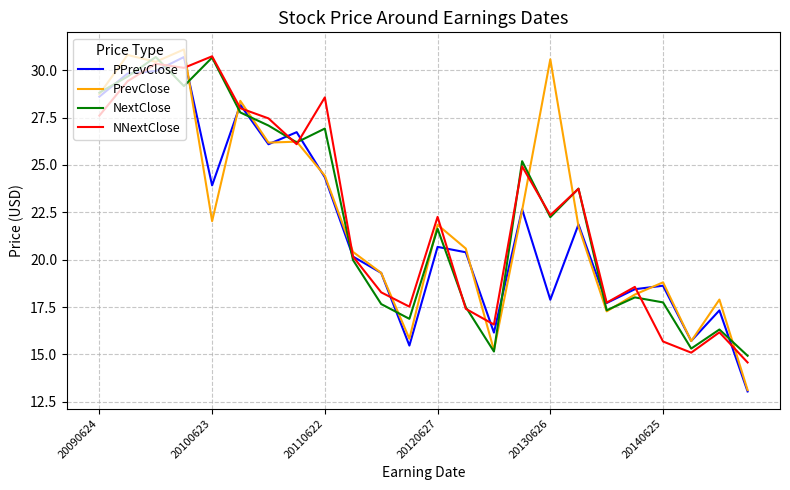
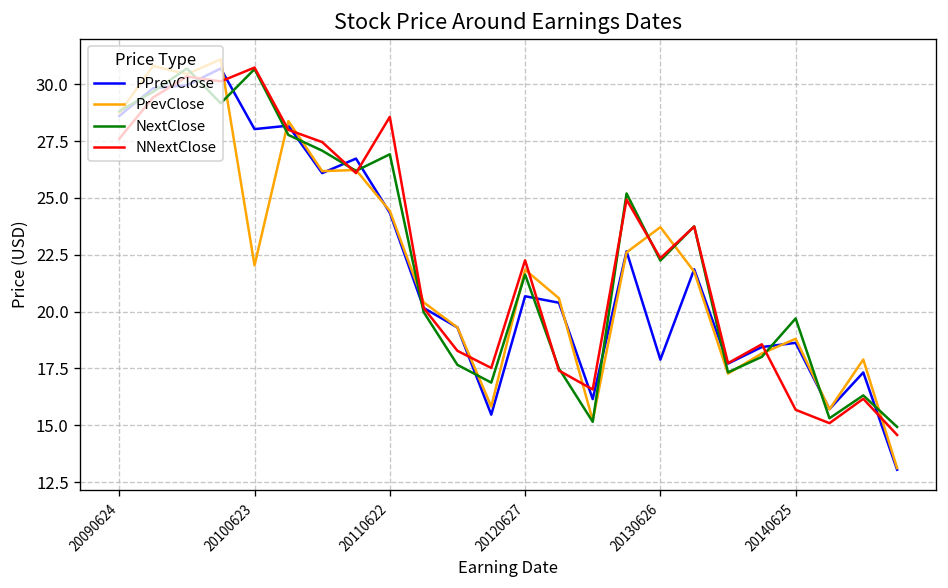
PPrevClose, 20100623: 23.9 -> 28.0
PrevClose, 20130626: 30.6 -> 23.7
NextClose, 20140625: 17.7 -> 19.7
